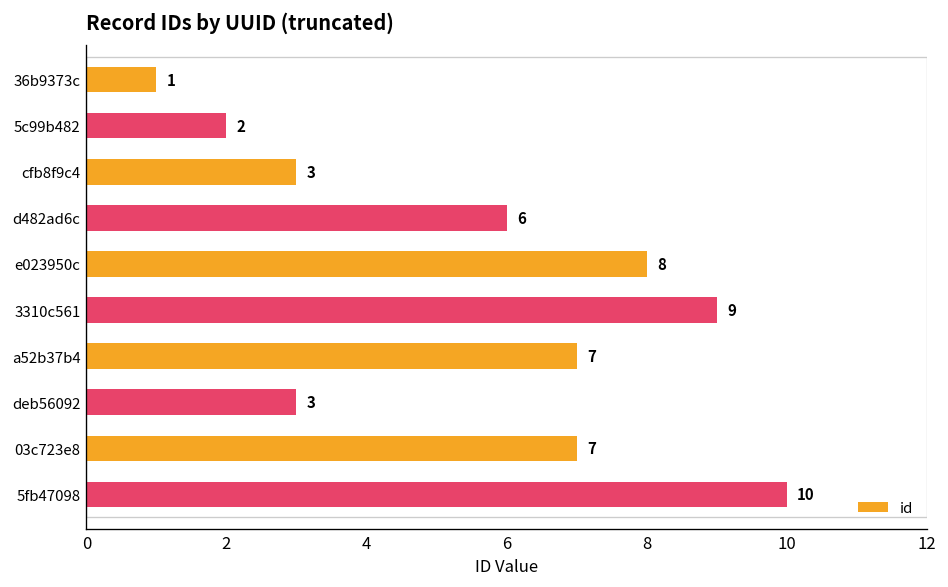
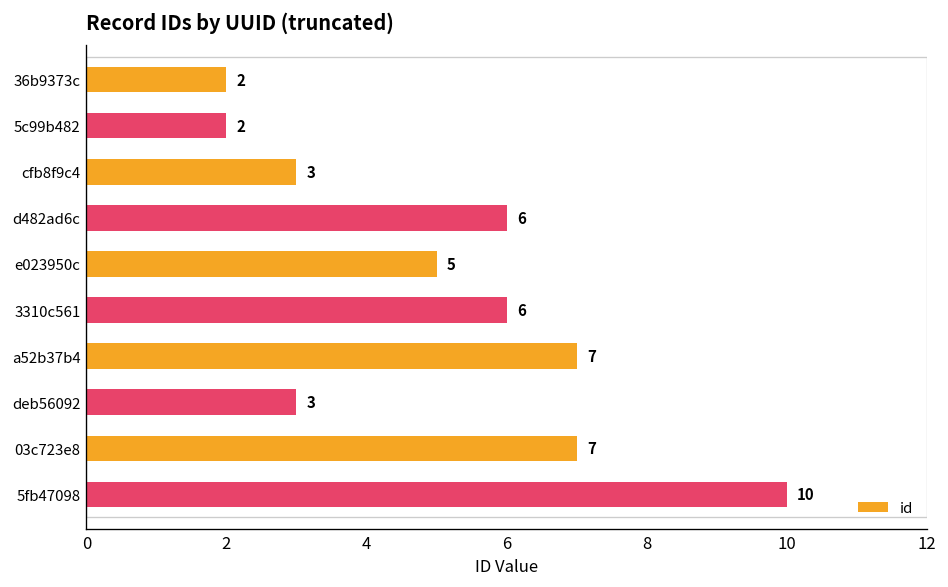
36b9373c: 1 -> 2
e023950c: 8 -> 5
3310c561: 9 -> 6
